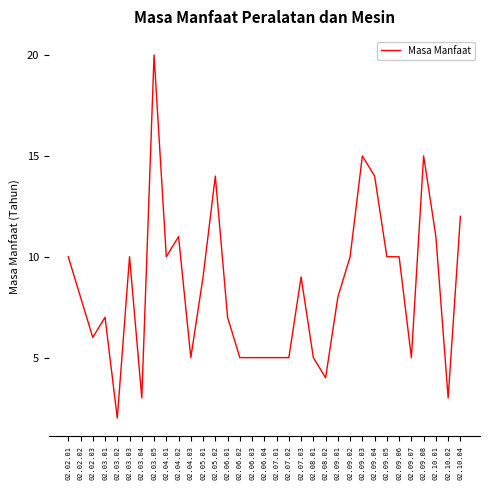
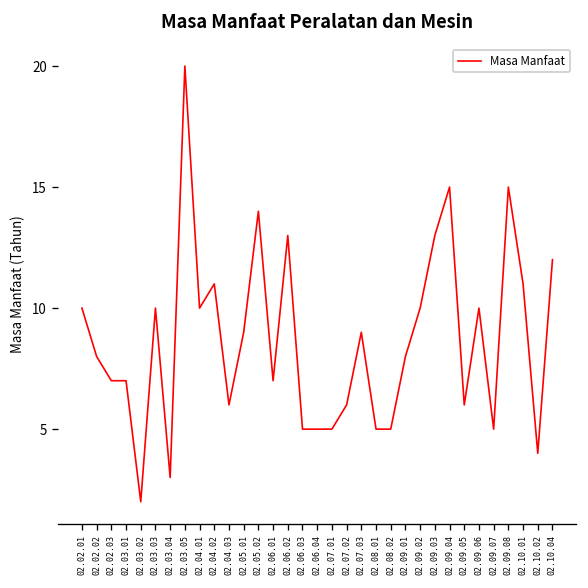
02.02.03: 6 -> 7
02.04.03: 5 -> 6
02.06.02: 5 -> 13
02.07.02: 5 -> 6
02.08.02: 4 -> 5
02.09.03: 15 -> 13
02.09.04: 14 -> 15
02.09.05: 10 -> 6
02.10.02: 3 -> 4
